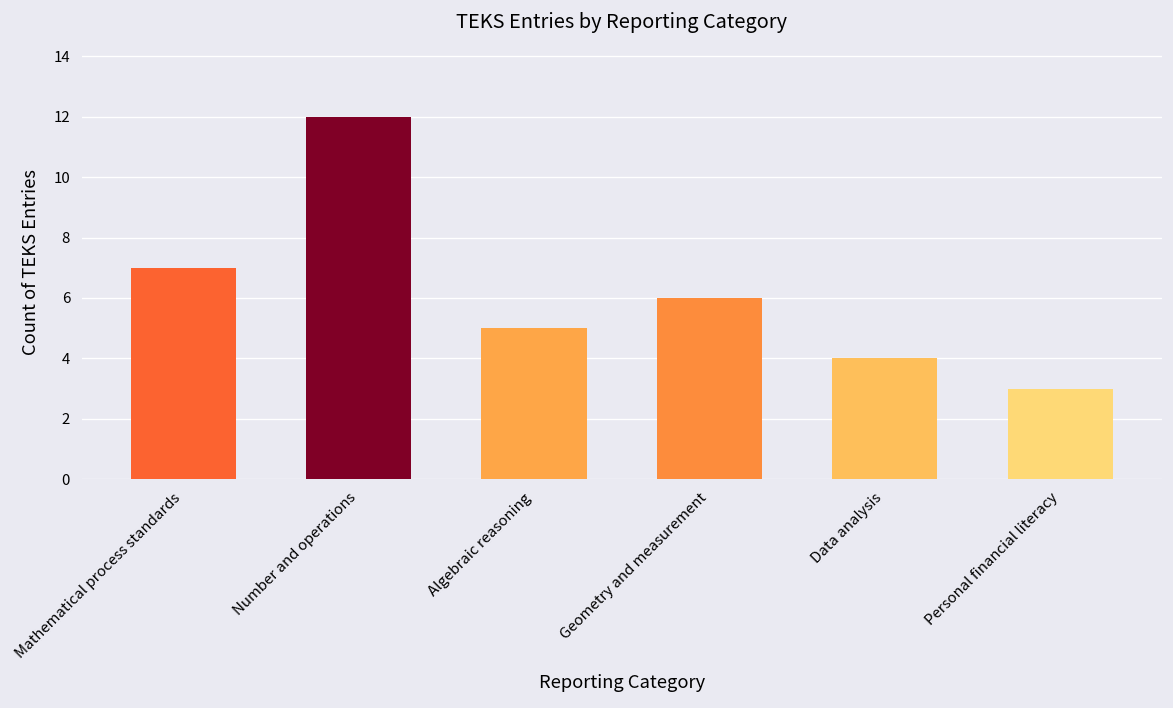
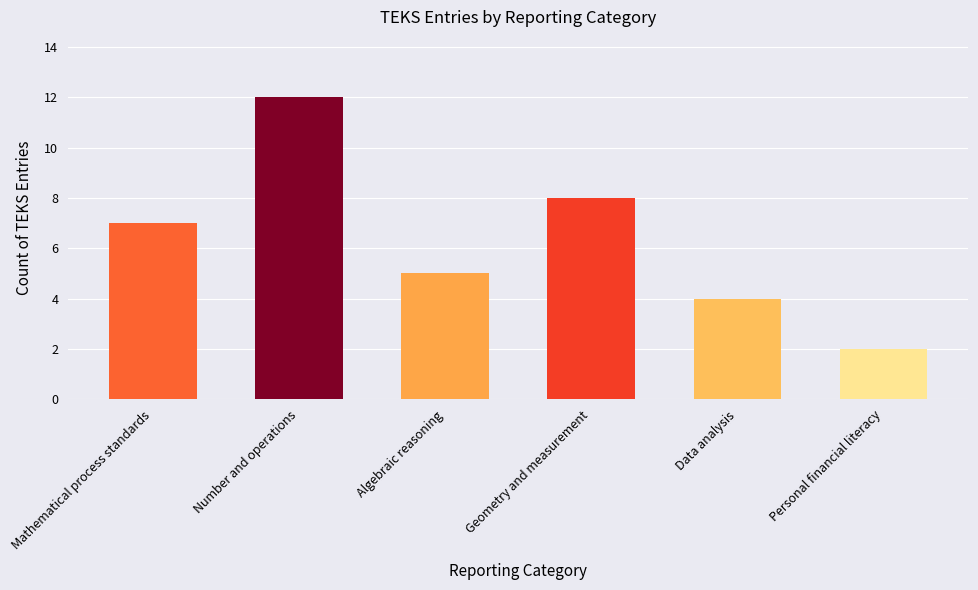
Geometry and measurement: 6 -> 8
Personal financial literacy: 3 -> 2
